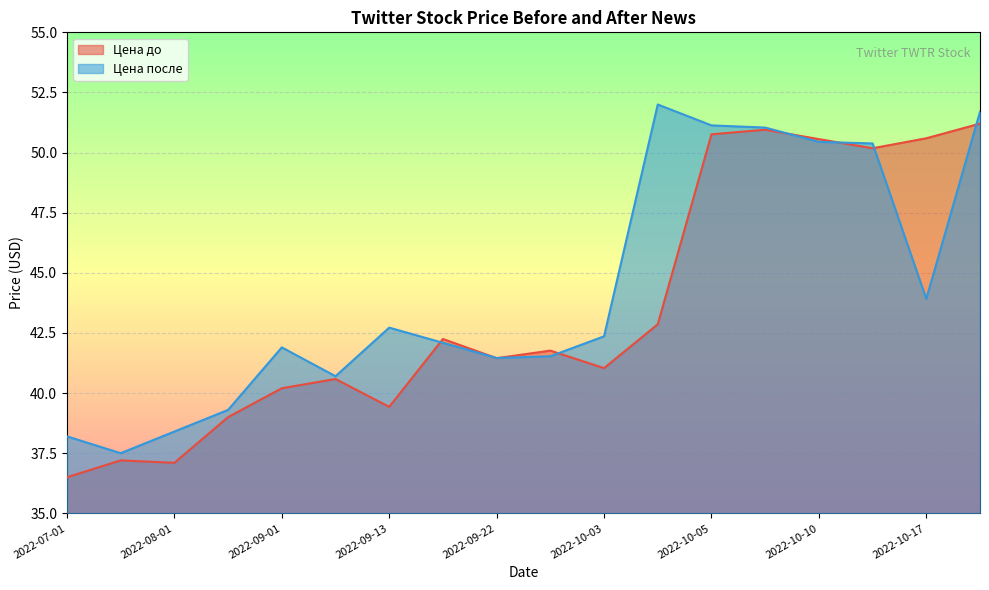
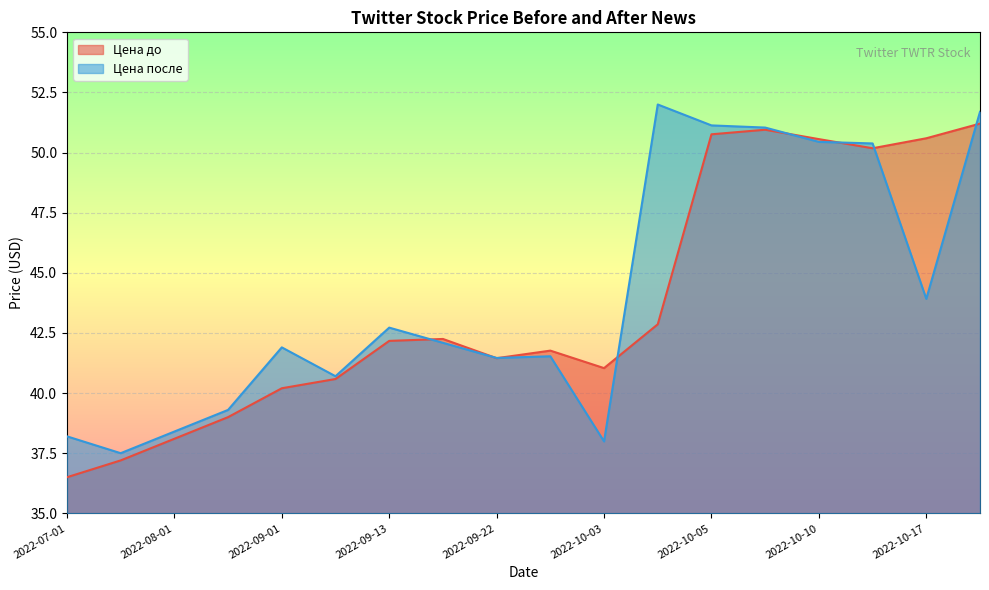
Цена до, 2022-08-01: 37.1 -> 38.1
Цена до, 2022-09-13: 39.4 -> 42.2
Цена после, 2022-10-03: 42.4 -> 38.0
